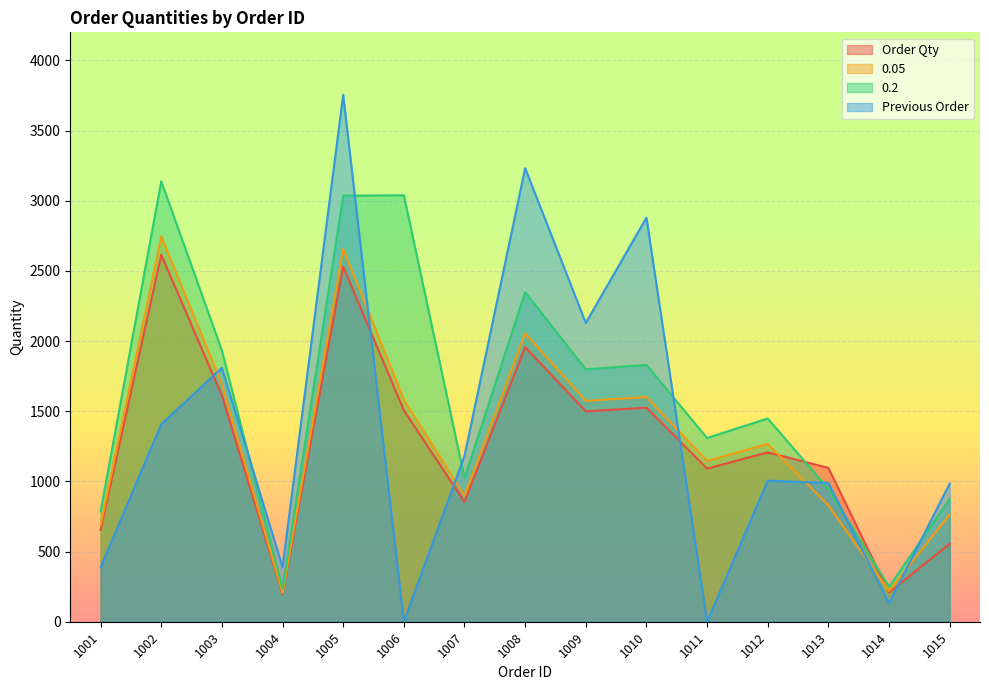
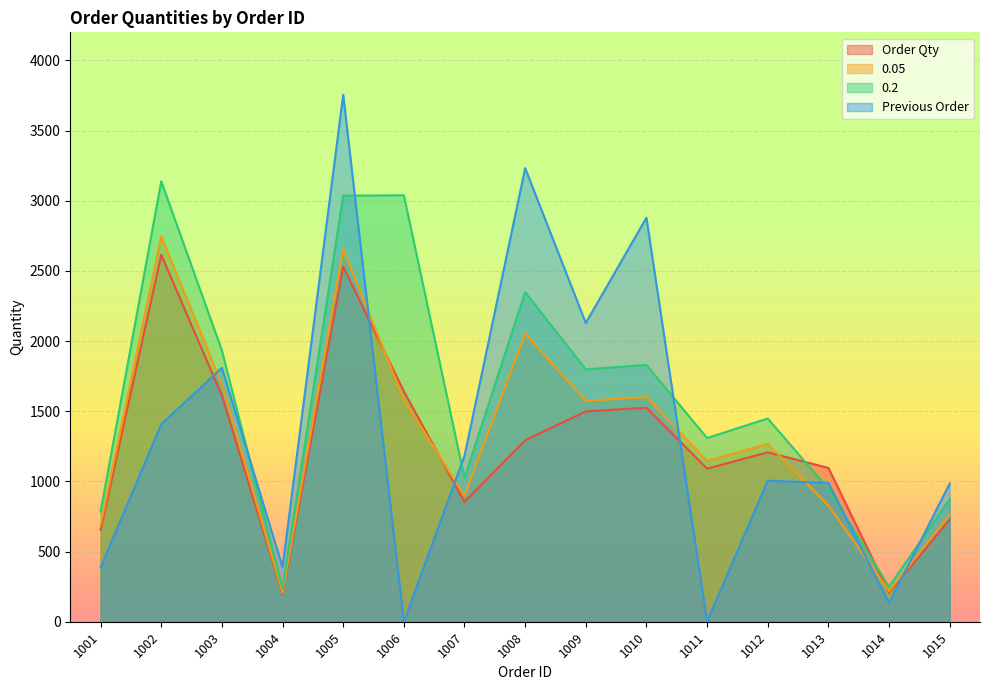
Order Qty, 1006: 1510 -> 1640
Order Qty, 1008: 1960 -> 1290
Order Qty, 1015: 560 -> 730
